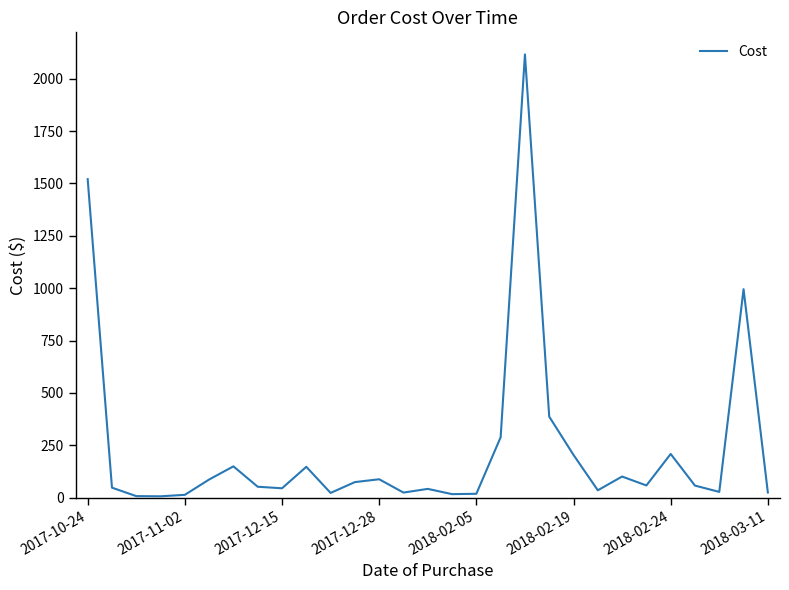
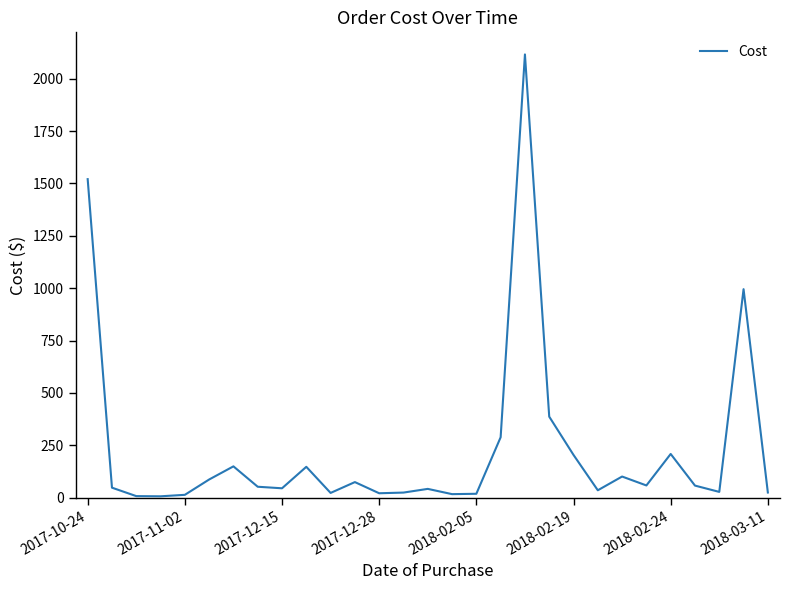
2017-12-28: 90 -> 20
